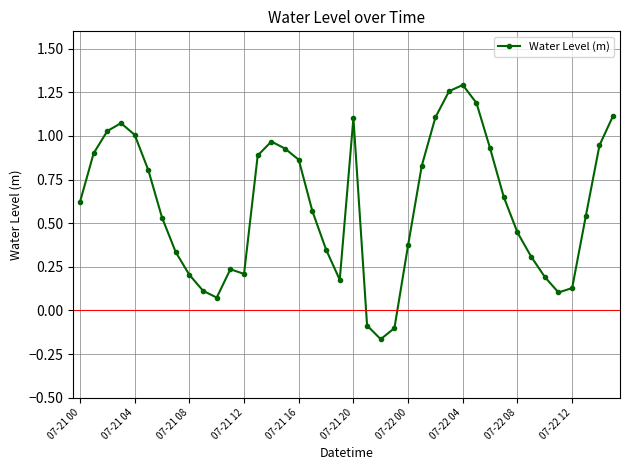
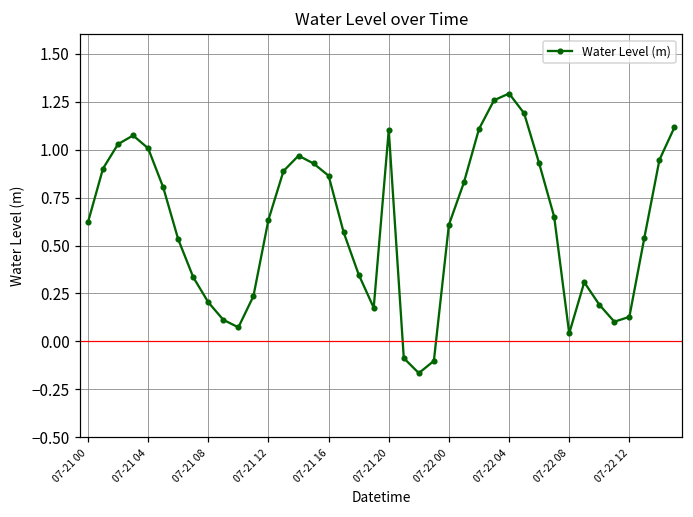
07-21 12: 0.21 -> 0.63
07-22 00: 0.37 -> 0.61
07-22 08: 0.45 -> 0.04
